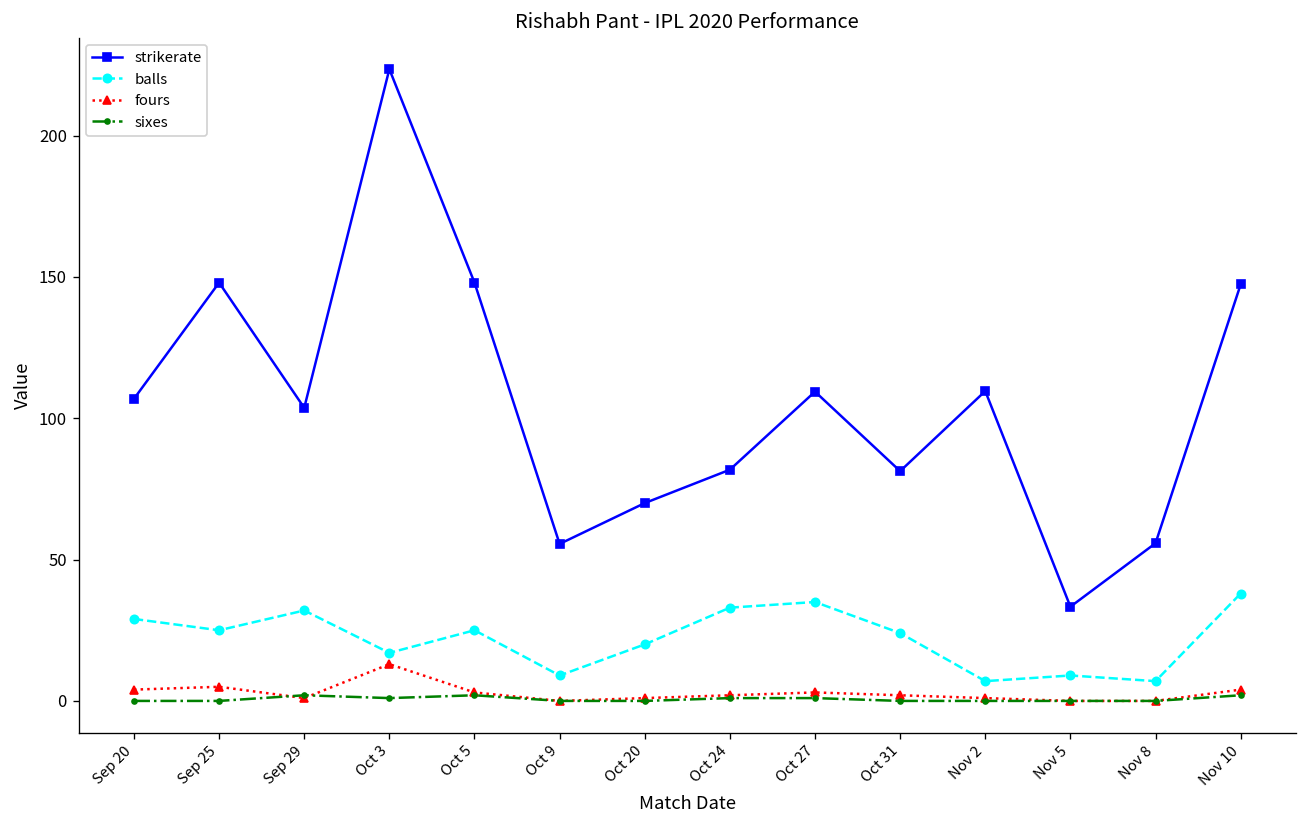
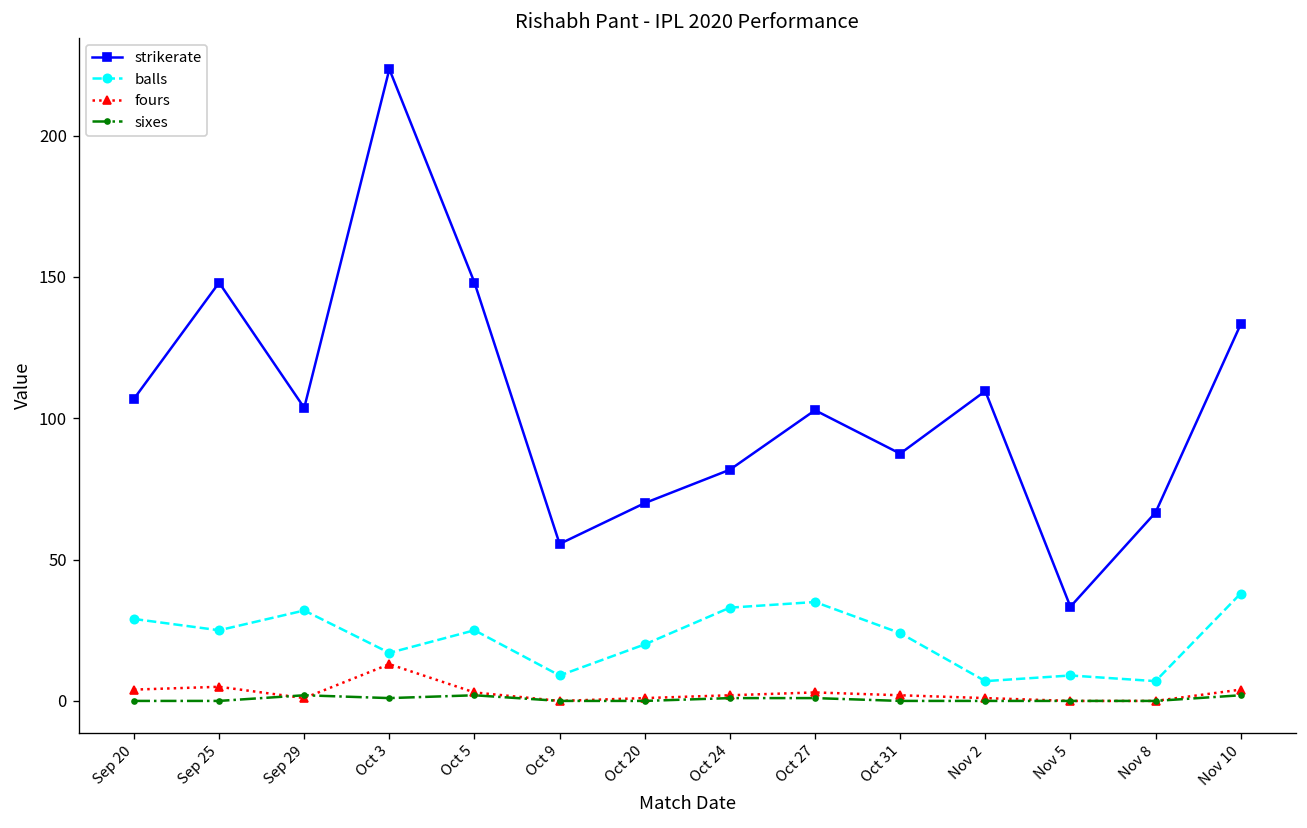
strikerate, Oct 27: 109 -> 103
strikerate, Oct 31: 81 -> 88
strikerate, Nov 8: 56 -> 67
strikerate, Nov 10: 147 -> 133
